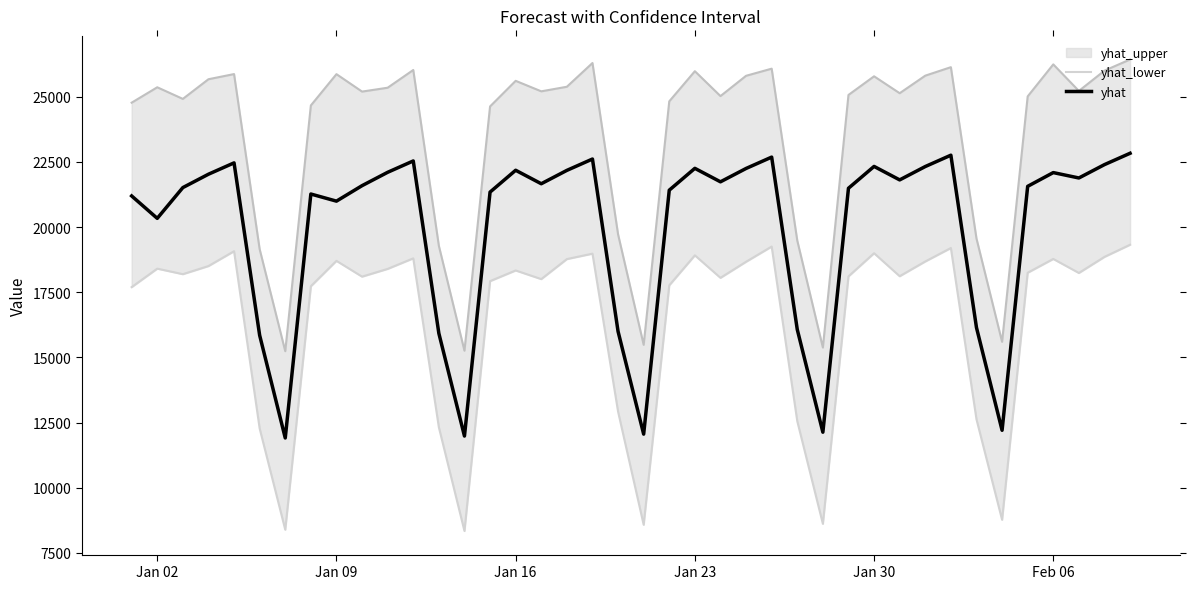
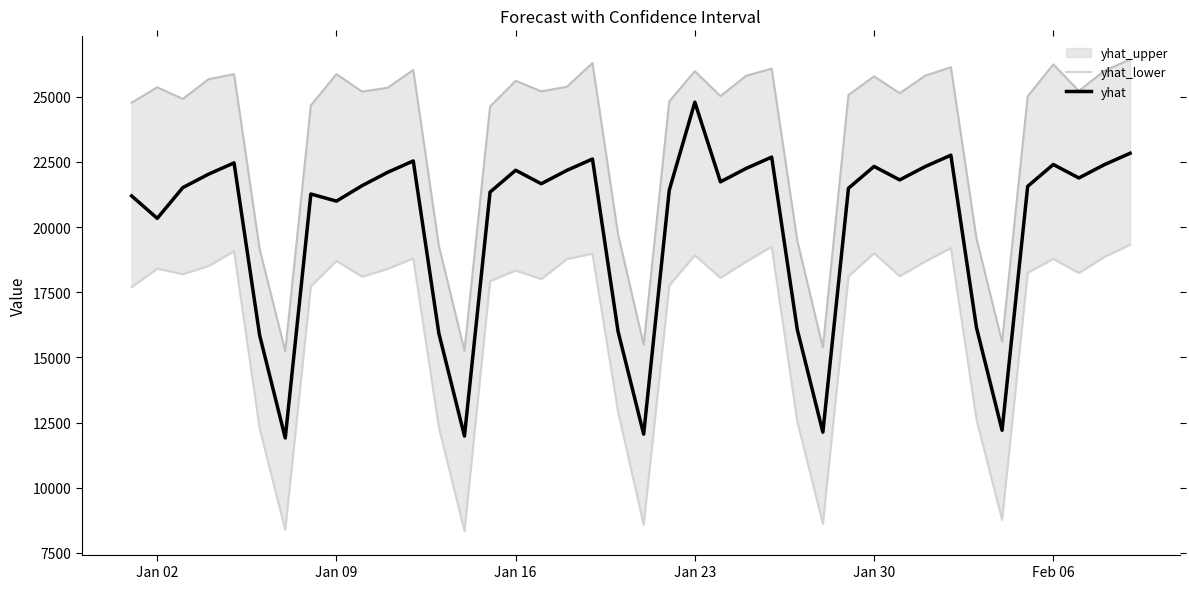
yhat, Jan 23: 22300 -> 24800
yhat, Feb 06: 22100 -> 22400
